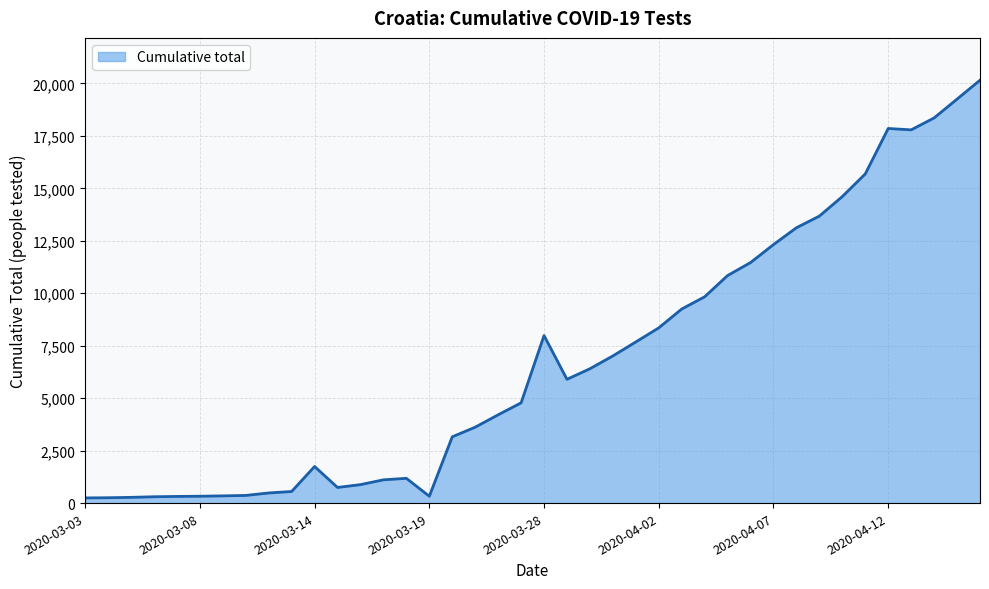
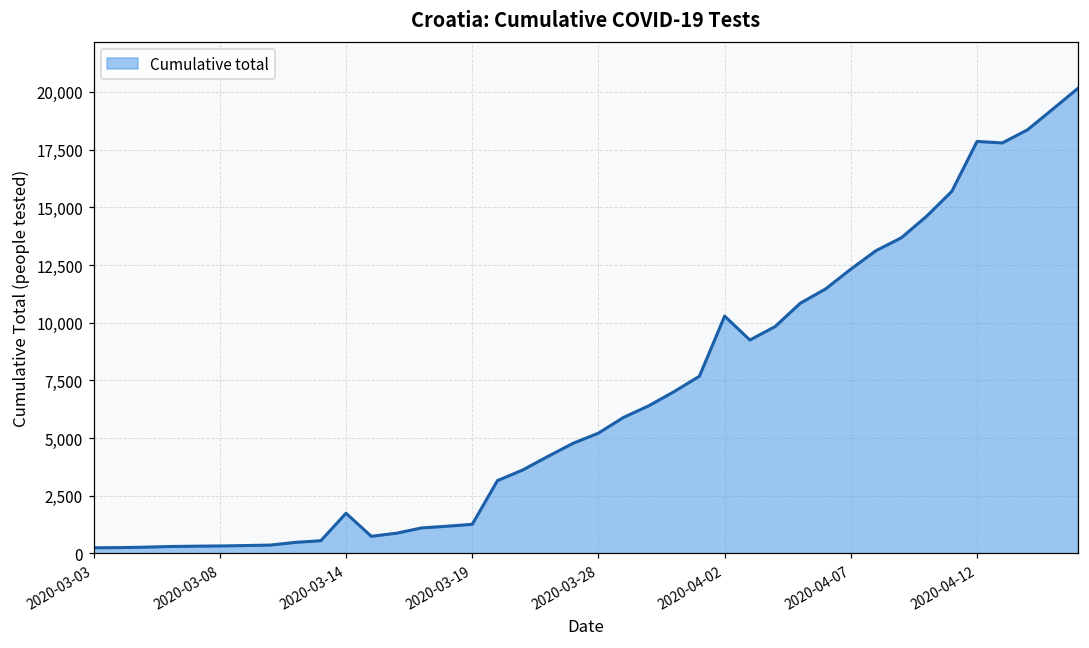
2020-03-19: 300 -> 1,300
2020-03-28: 8,000 -> 5,200
2020-04-02: 8,400 -> 10,300
